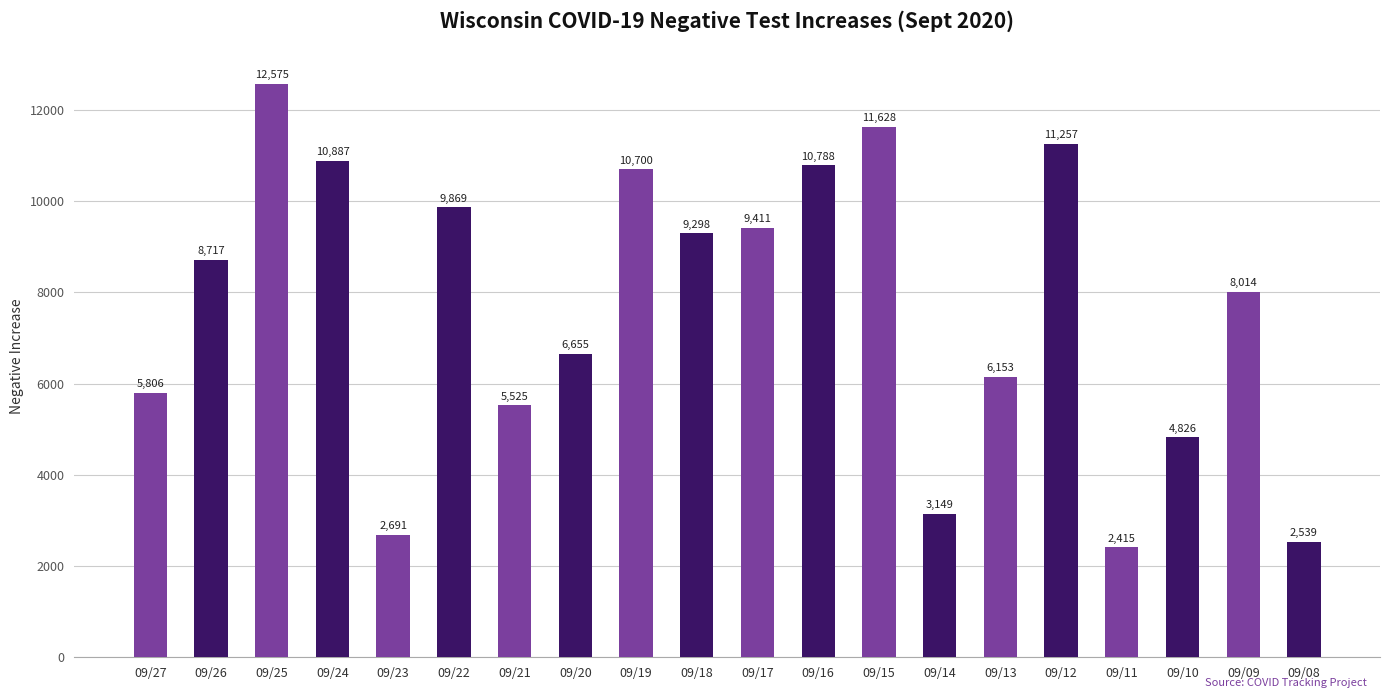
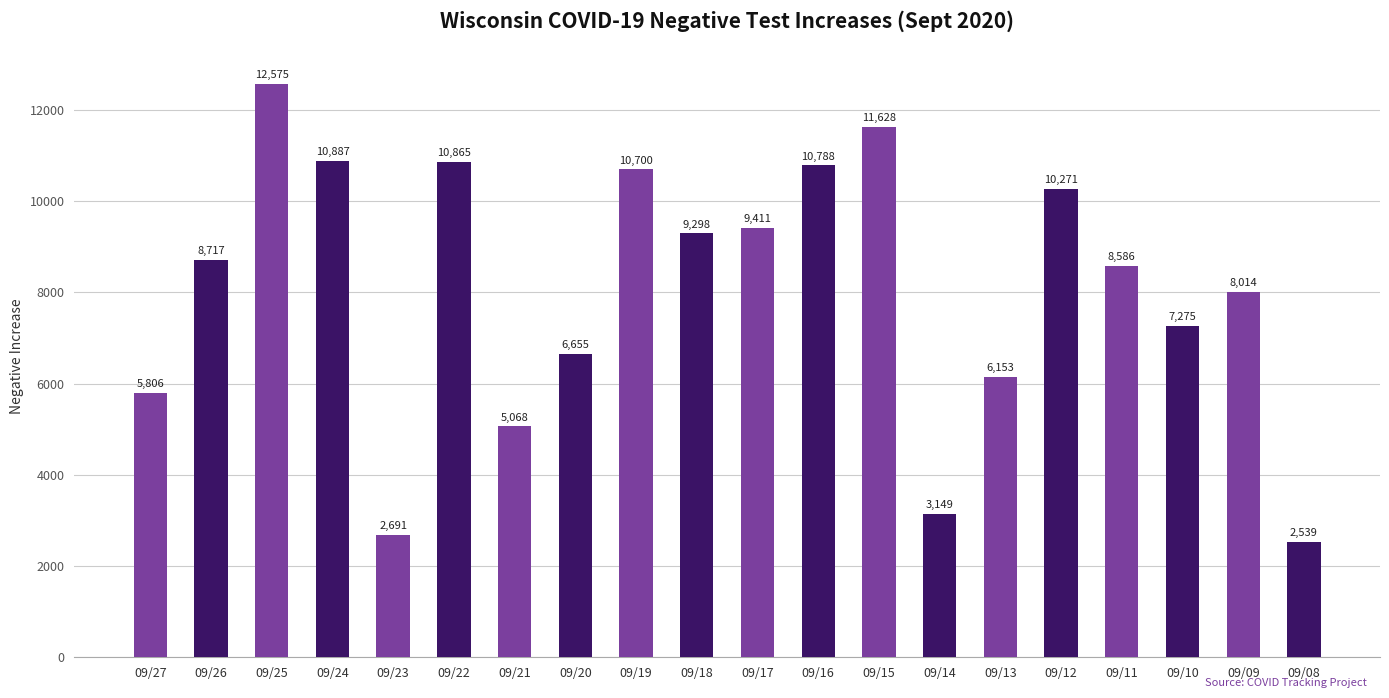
09/22: 9,869 -> 10,865
09/21: 5,525 -> 5,068
09/12: 11,257 -> 10,271
09/11: 2,415 -> 8,586
09/10: 4,826 -> 7,275
